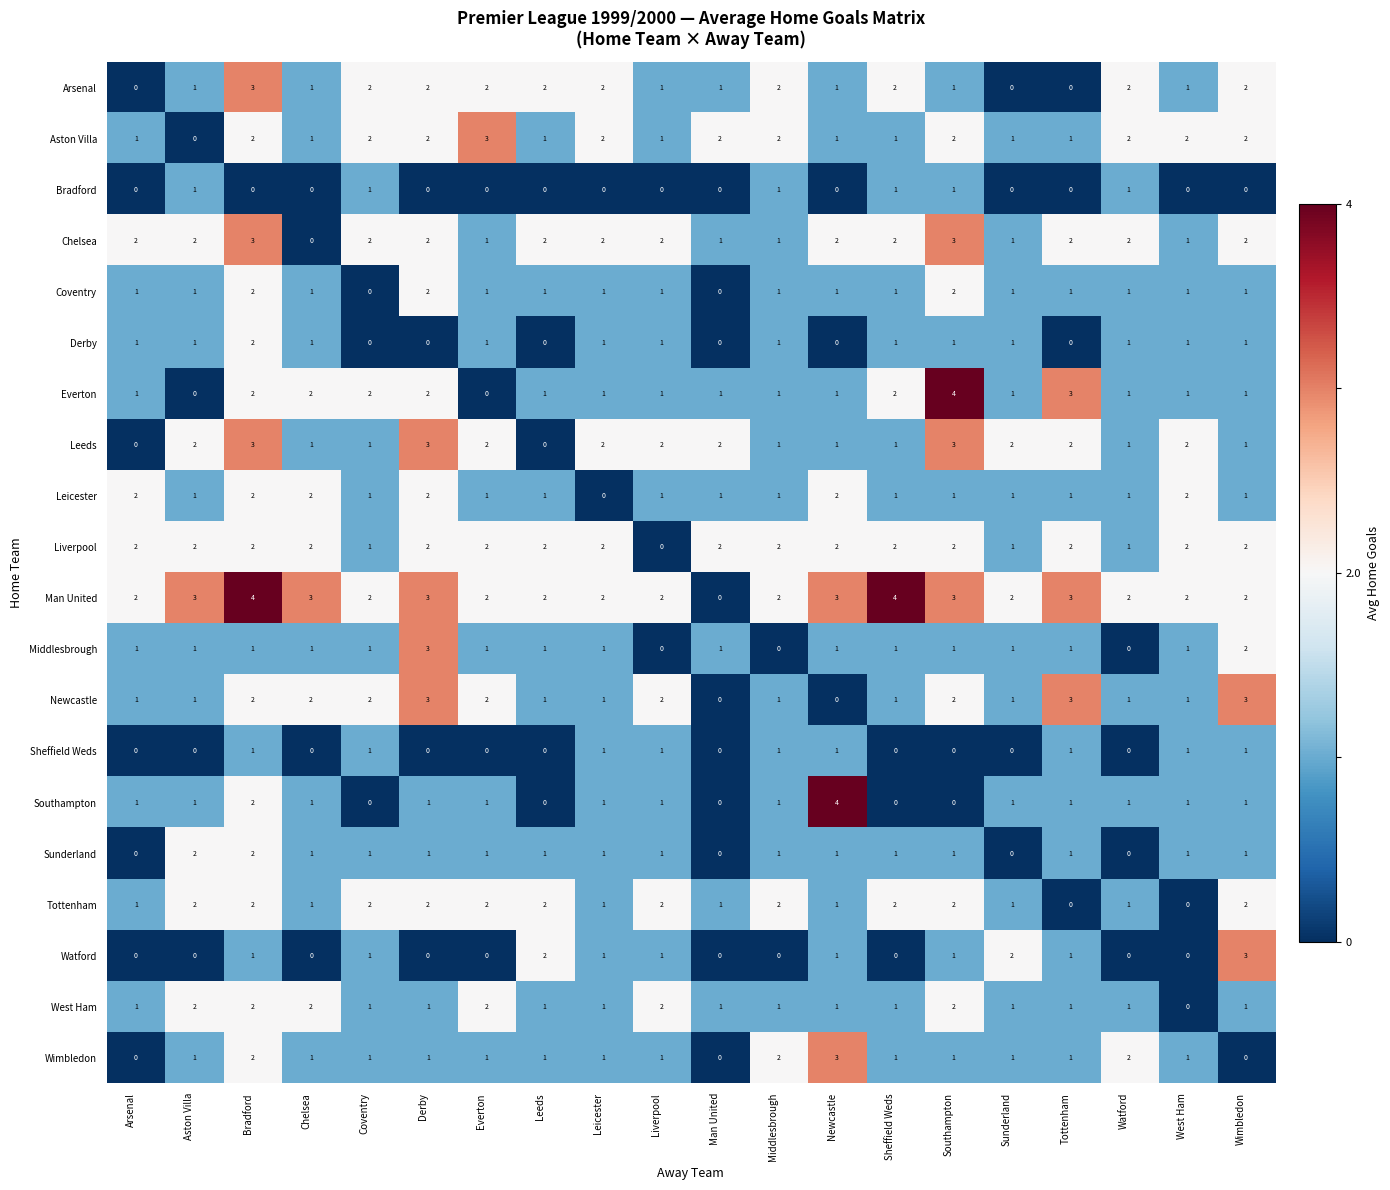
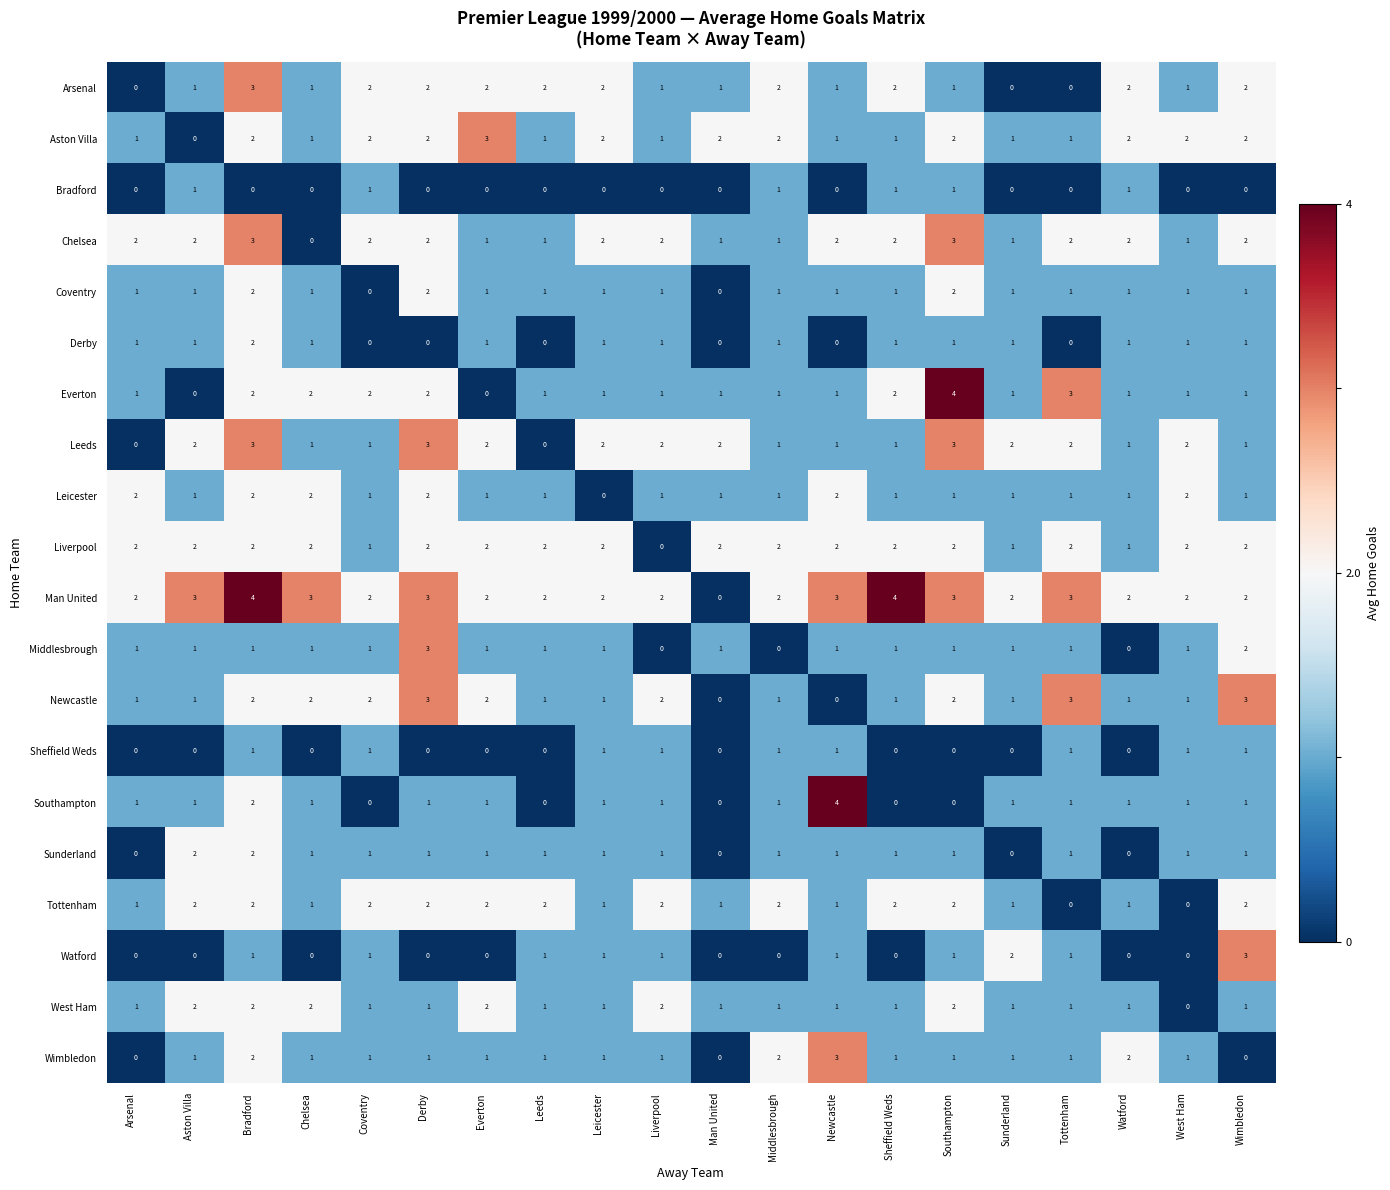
Chelsea, Leeds: 2 -> 1
Watford, Leeds: 2 -> 1
